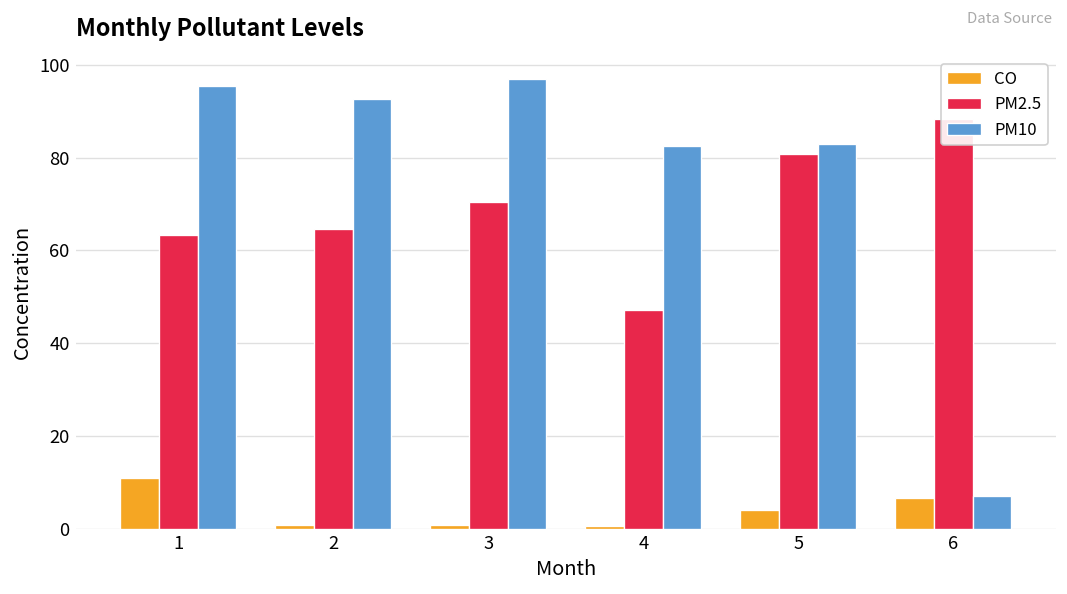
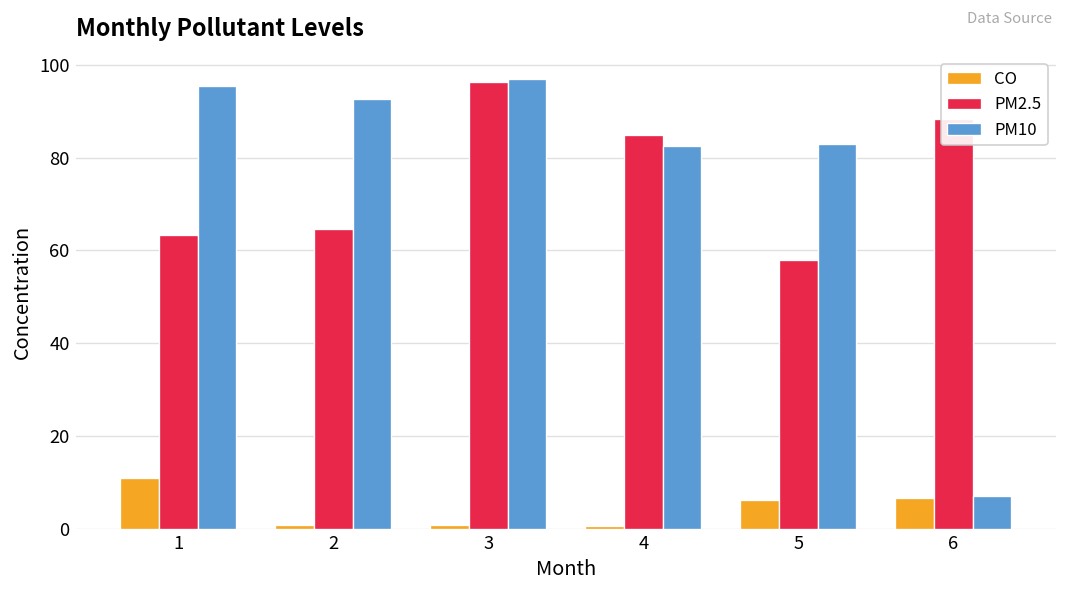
PM2.5, 3: 70 -> 96
PM2.5, 4: 47 -> 85
CO, 5: 4 -> 6
PM2.5, 5: 81 -> 58
